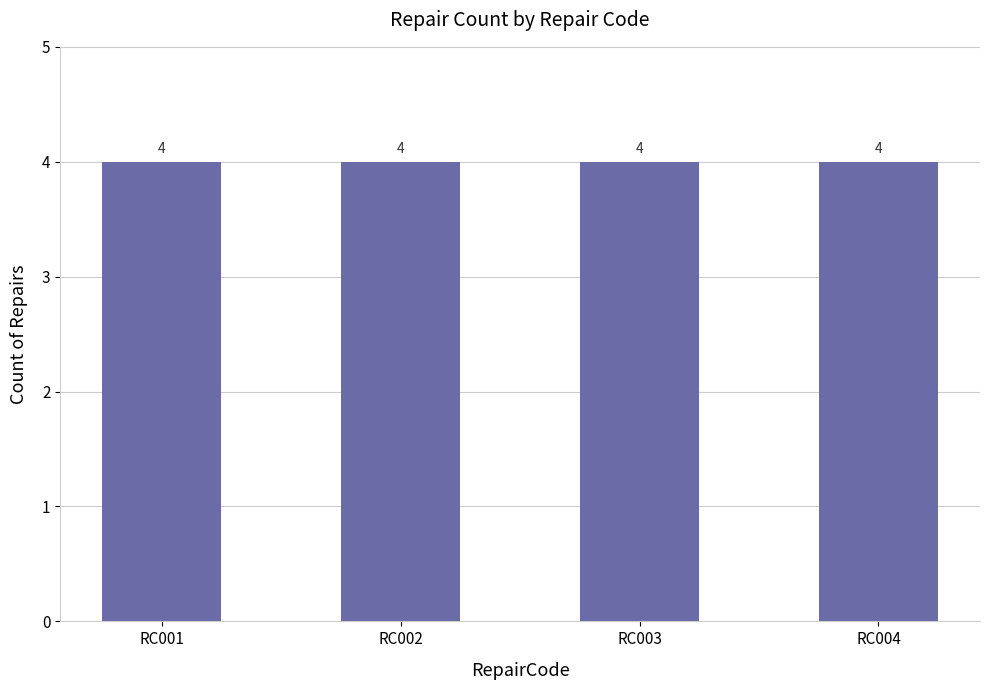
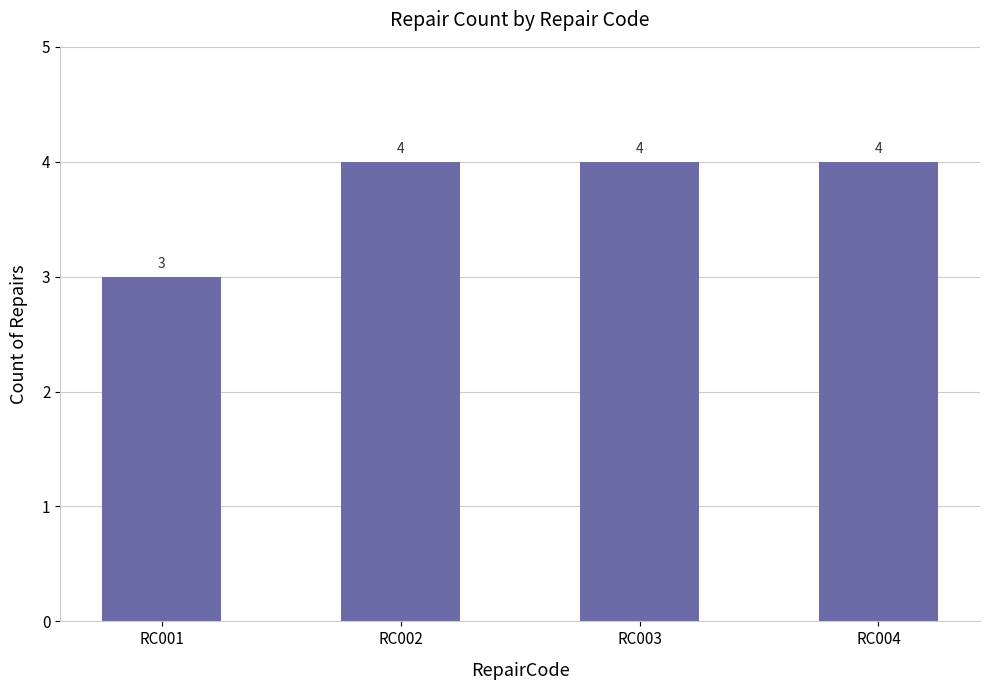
RC001: 4 -> 3
